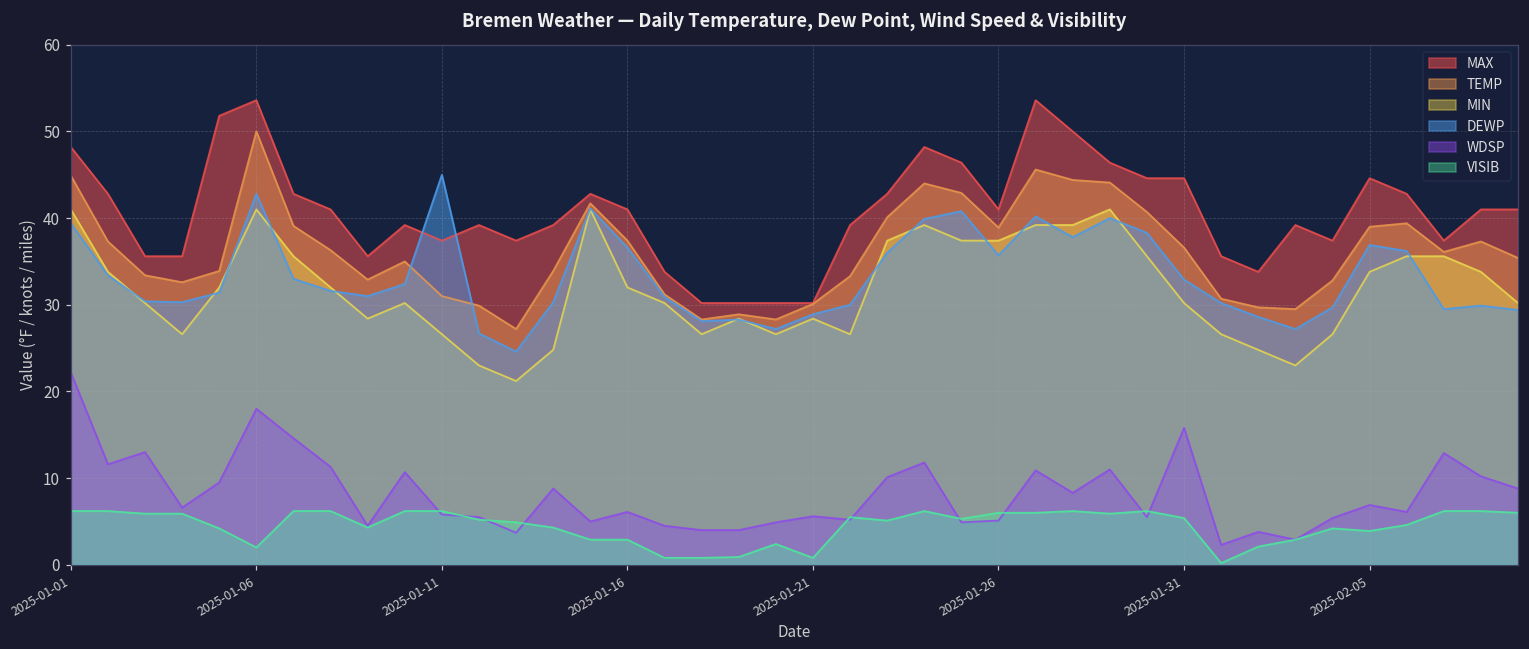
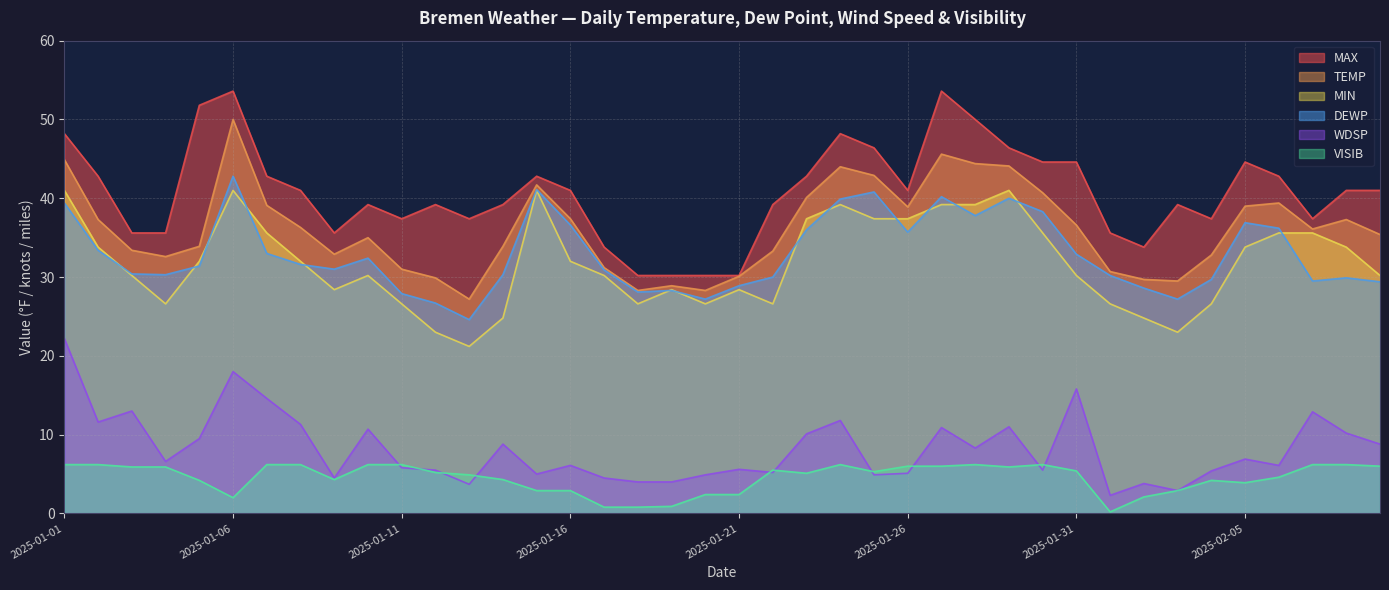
DEWP, 2025-01-11: 45 -> 28
VISIB, 2025-01-21: 1 -> 2
